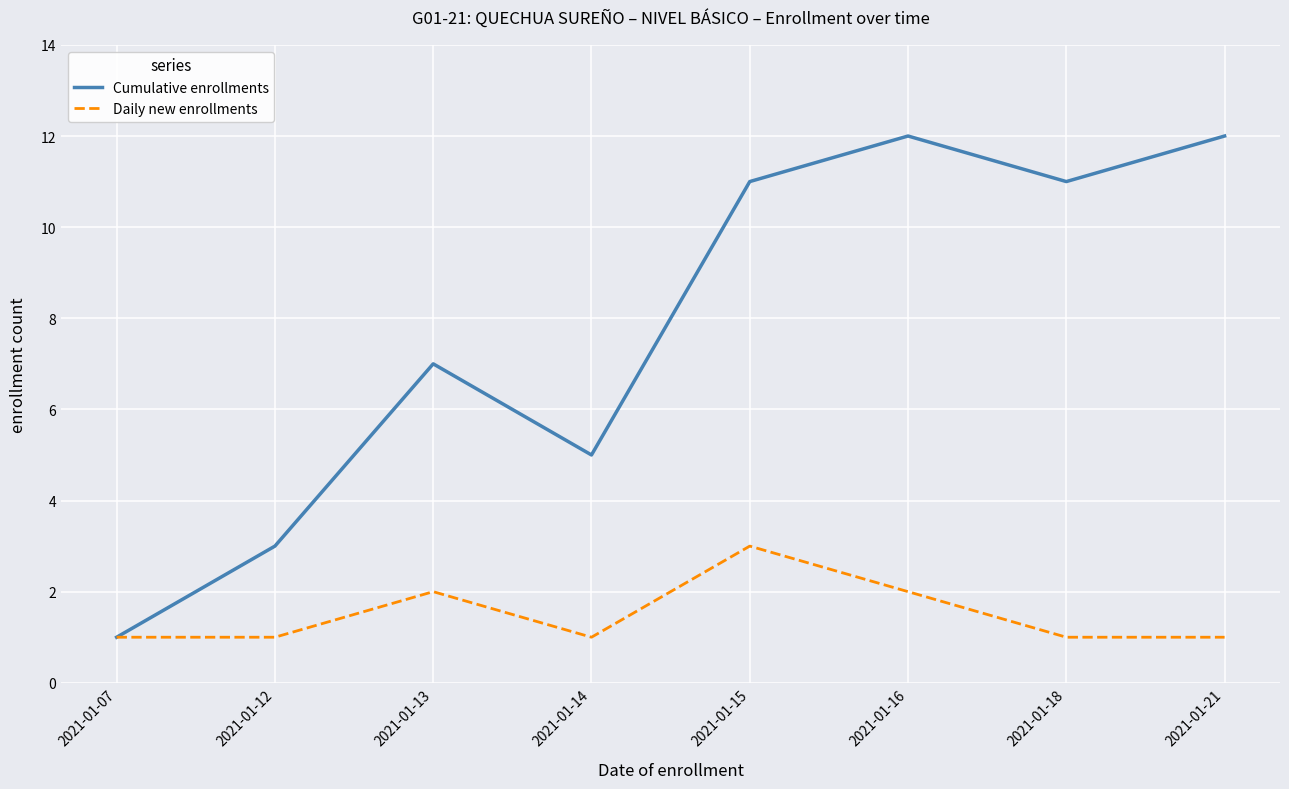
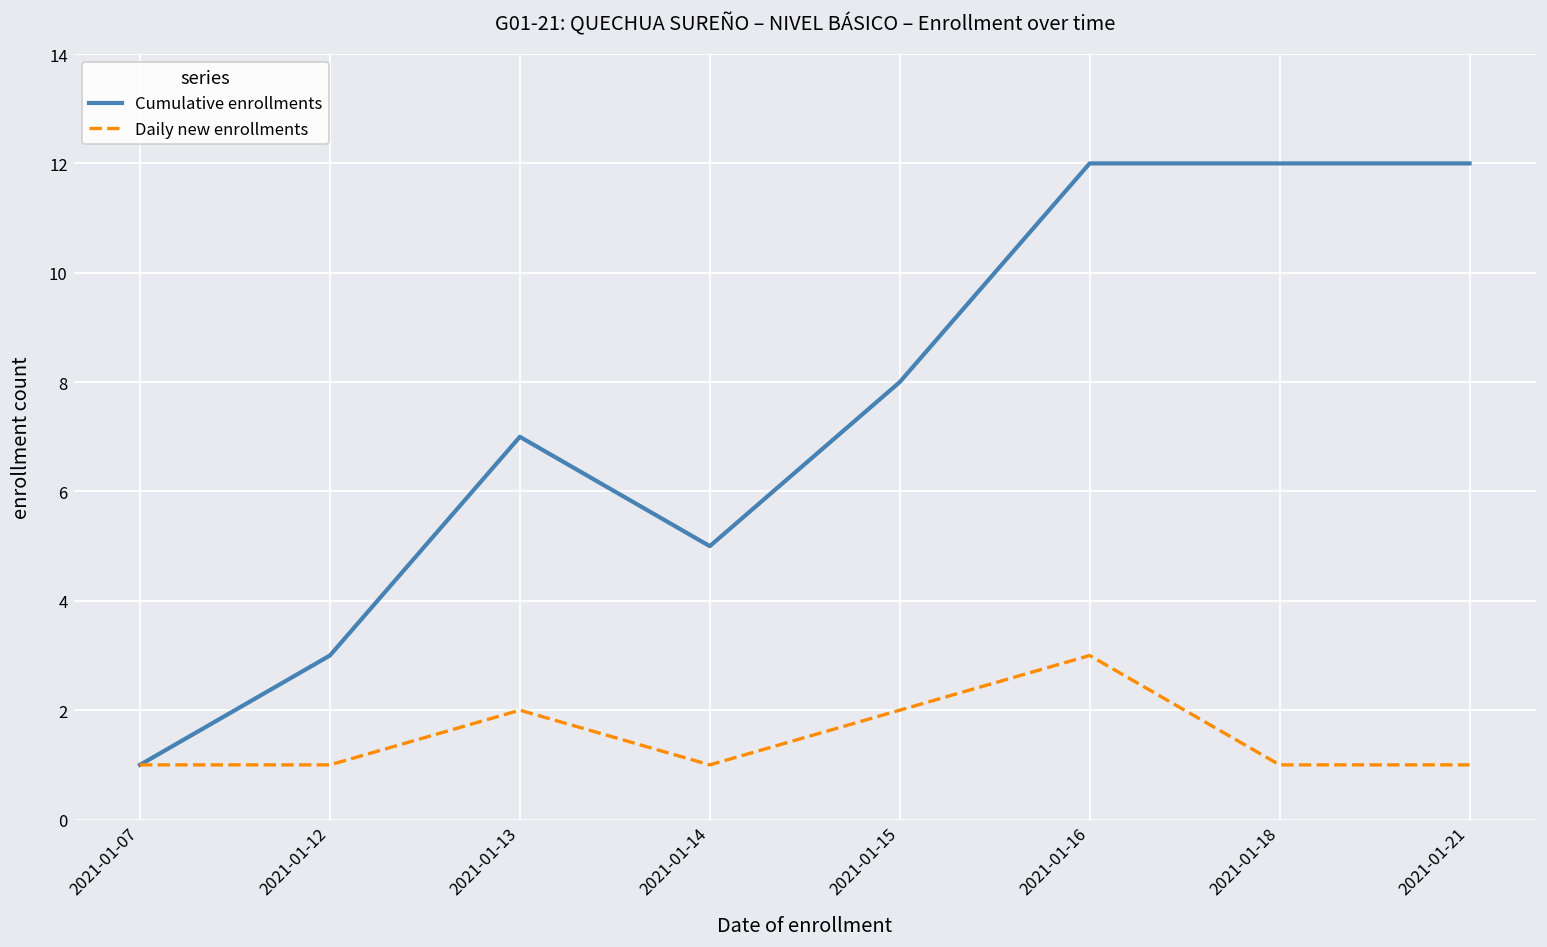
Cumulative enrollments, 2021-01-15: 11 -> 8
Daily new enrollments, 2021-01-15: 3 -> 2
Daily new enrollments, 2021-01-16: 2 -> 3
Cumulative enrollments, 2021-01-18: 11 -> 12
